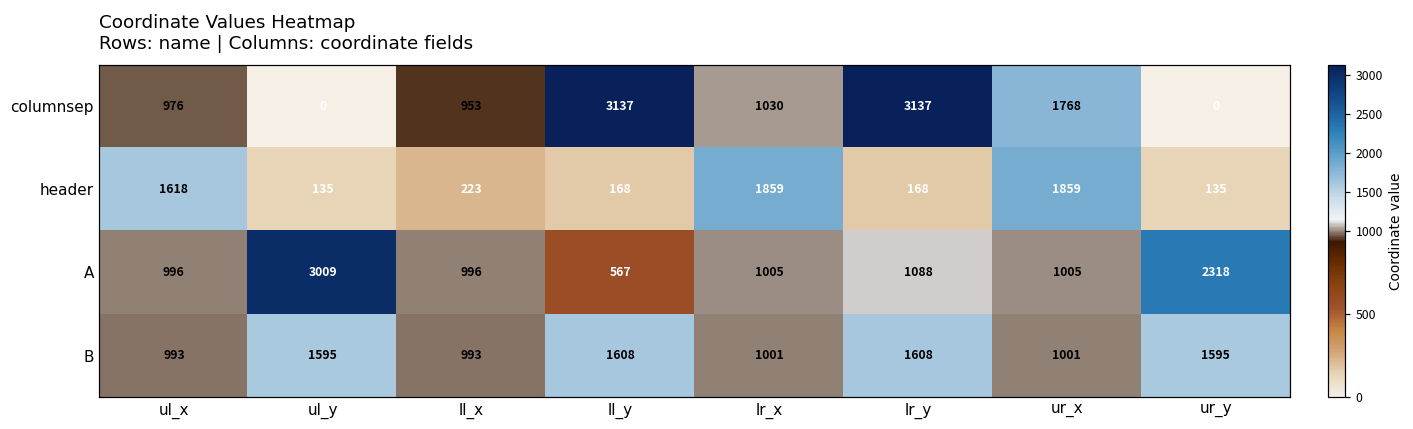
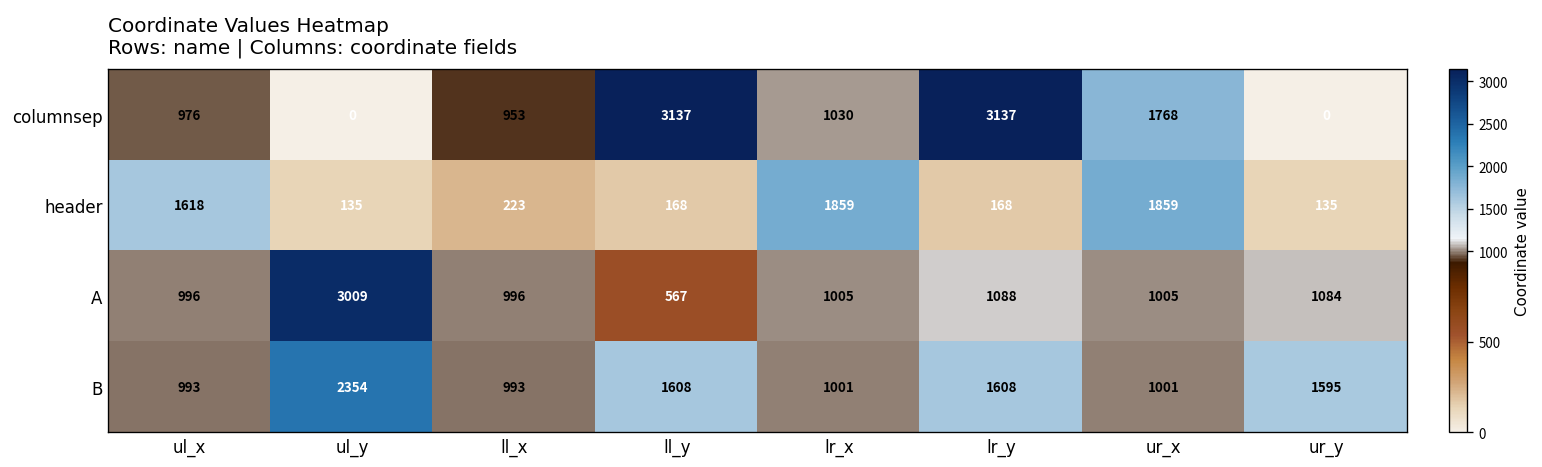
A, ur_y: 2318 -> 1084
B, ul_y: 1595 -> 2354
